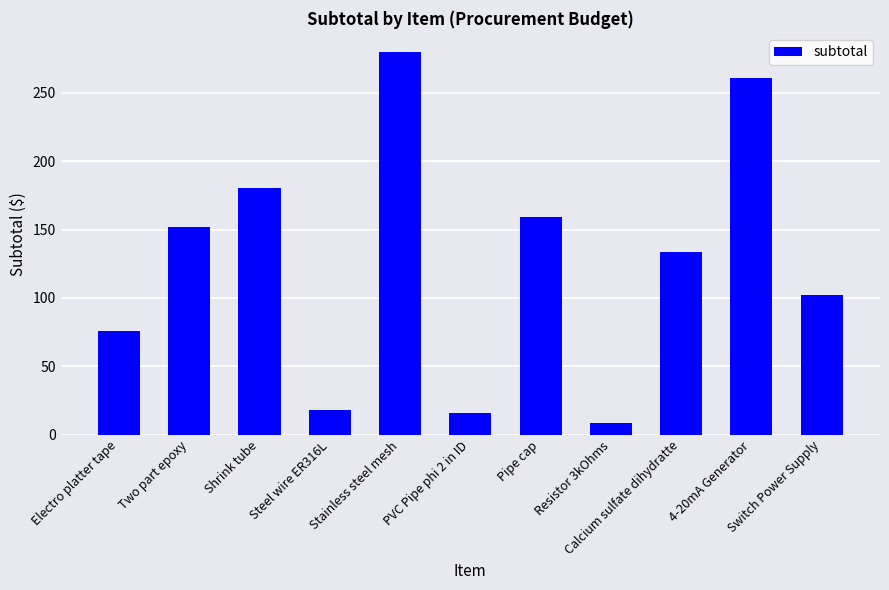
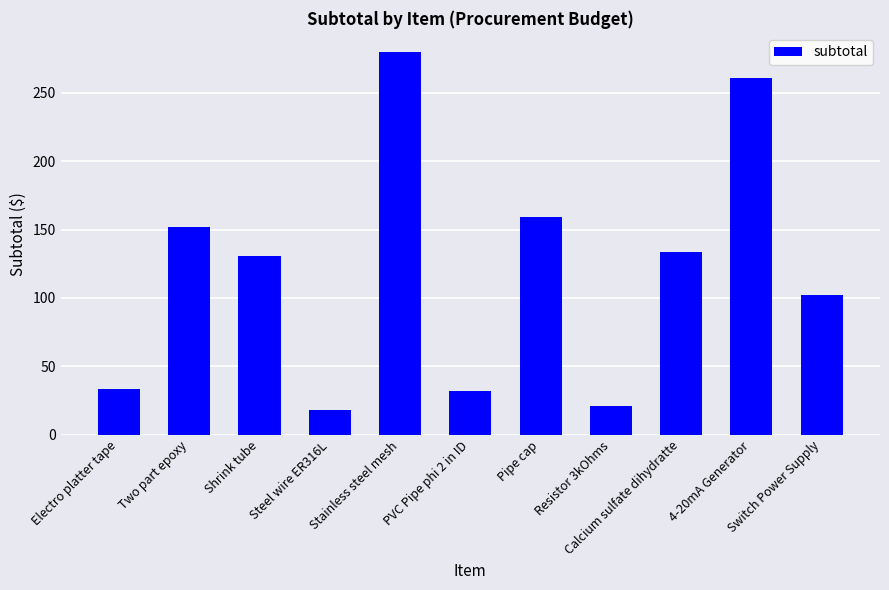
Electro platter tape: 76 -> 33
Shrink tube: 181 -> 131
PVC Pipe phi 2 in ID: 16 -> 32
Resistor 3kOhms: 8 -> 21
